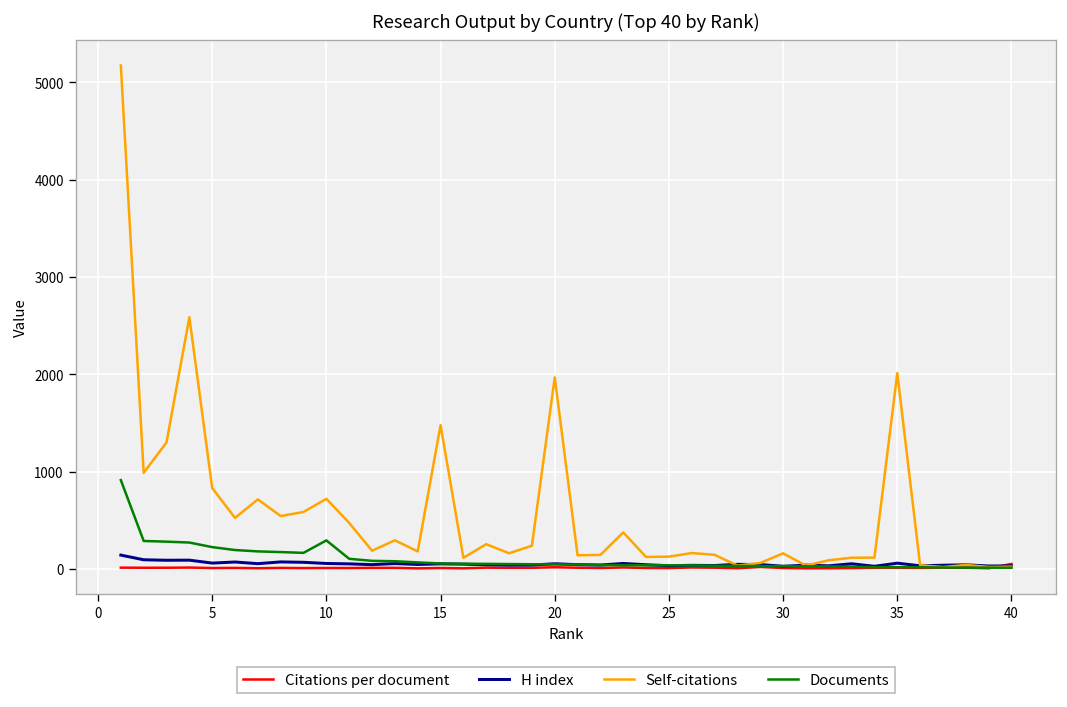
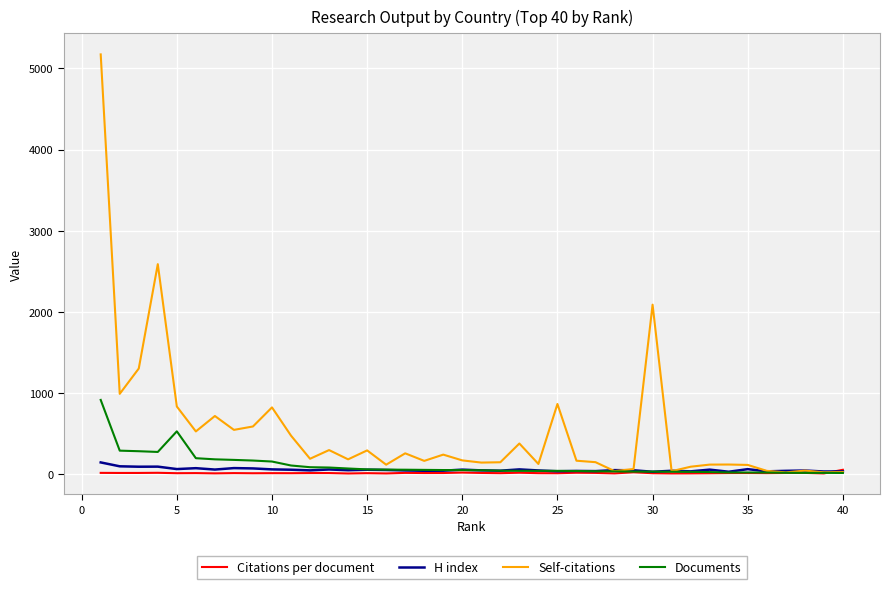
Documents, 5: 200 -> 500
Self-citations, 10: 700 -> 800
Documents, 10: 300 -> 200
Self-citations, 15: 1500 -> 300
Self-citations, 20: 2000 -> 200
Self-citations, 25: 100 -> 900
Self-citations, 30: 200 -> 2100
Self-citations, 35: 2000 -> 100
